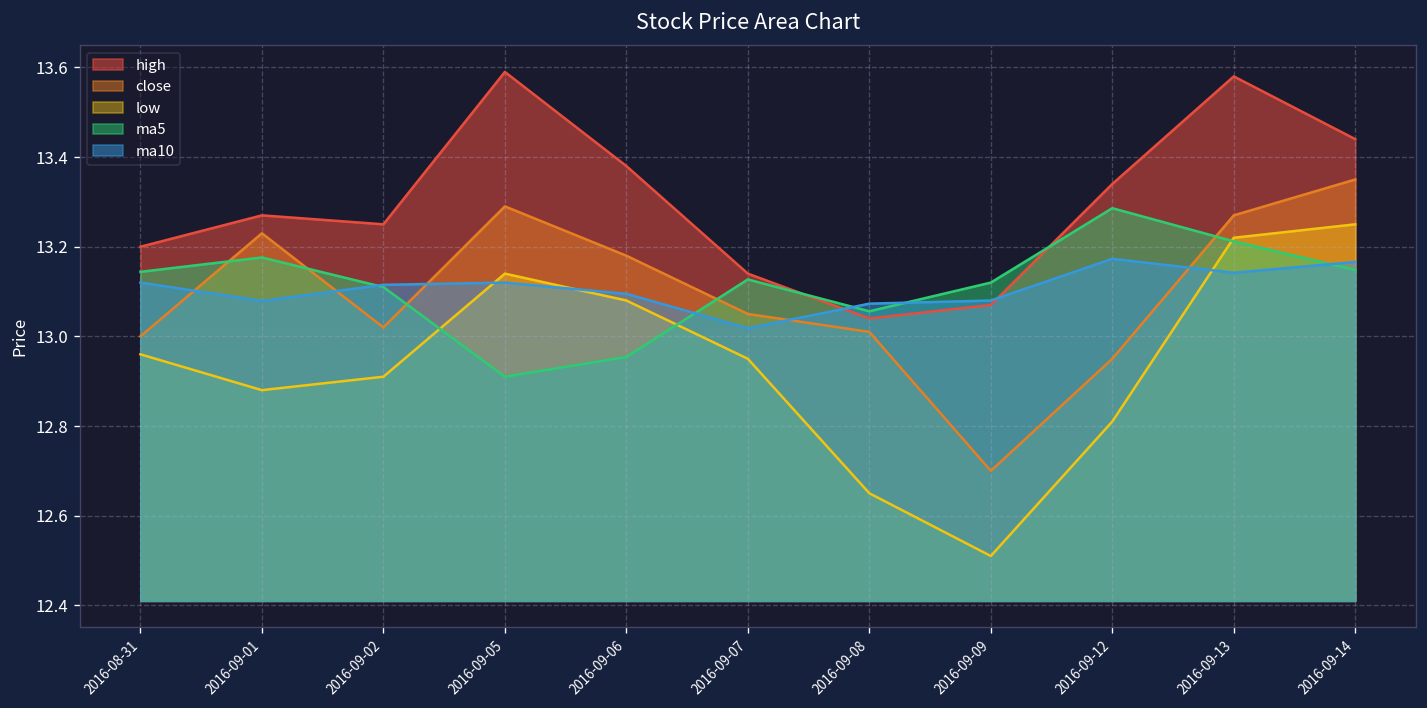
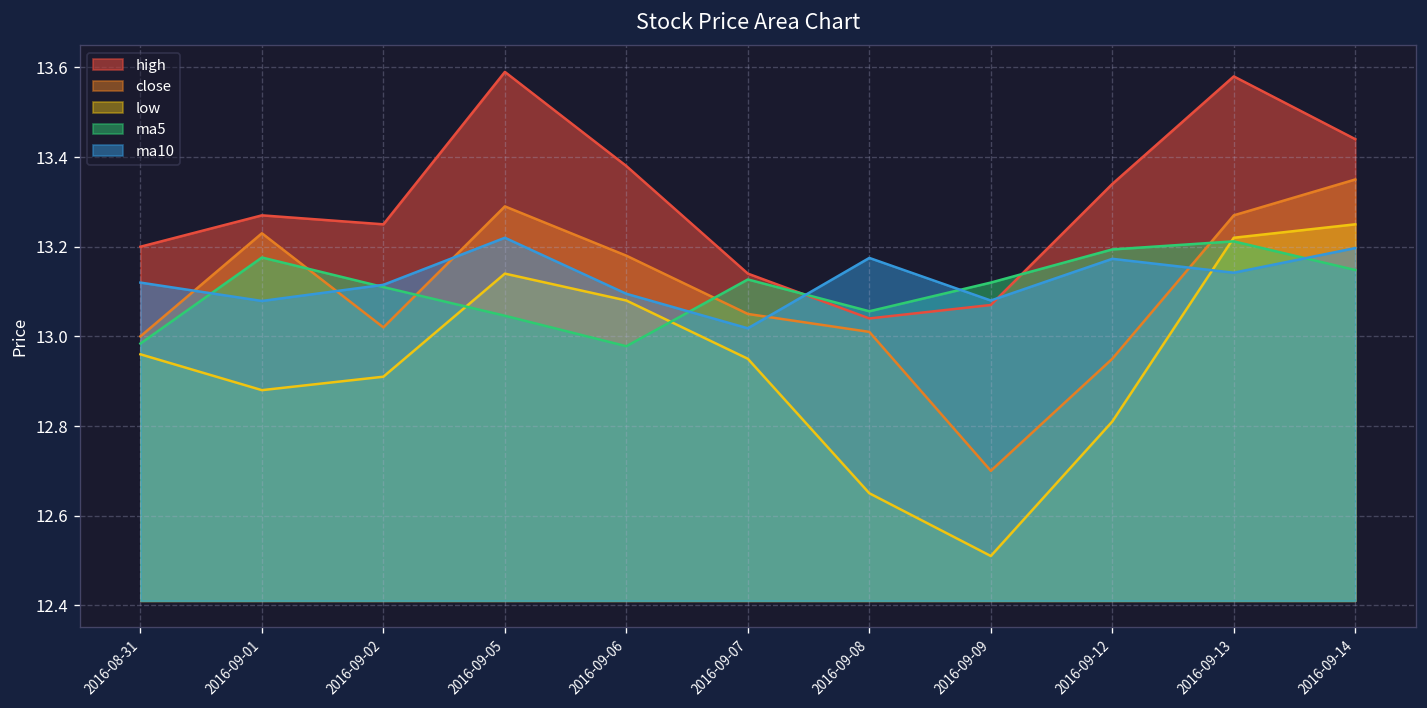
ma5, 2016-08-31: 13.14 -> 12.98
ma5, 2016-09-05: 12.91 -> 13.05
ma10, 2016-09-05: 13.12 -> 13.22
ma5, 2016-09-06: 12.95 -> 12.98
ma10, 2016-09-08: 13.07 -> 13.18
ma5, 2016-09-12: 13.29 -> 13.19
ma10, 2016-09-14: 13.17 -> 13.20
